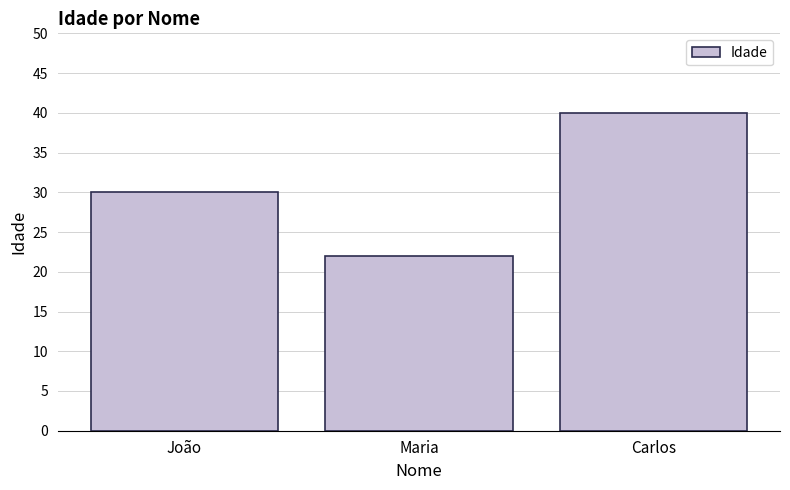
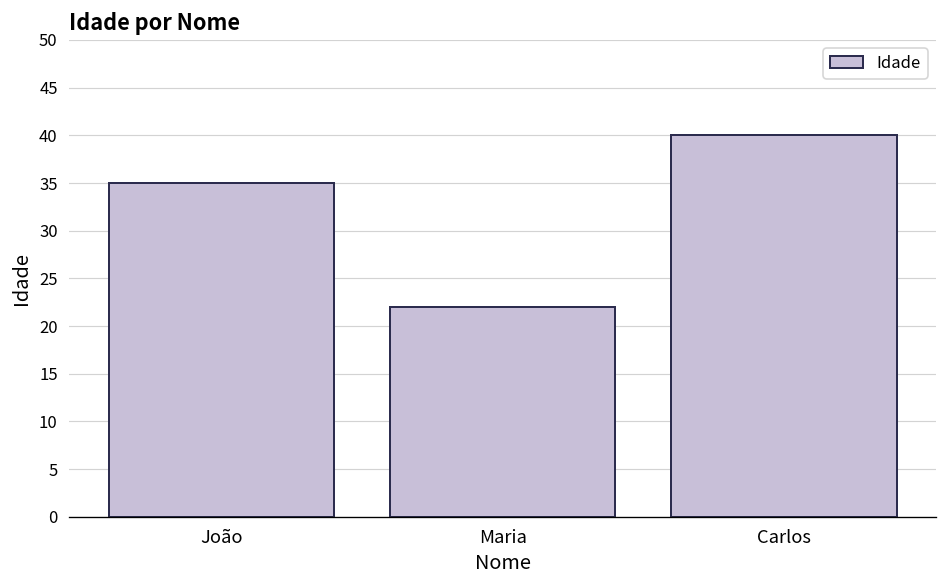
João: 30 -> 35
